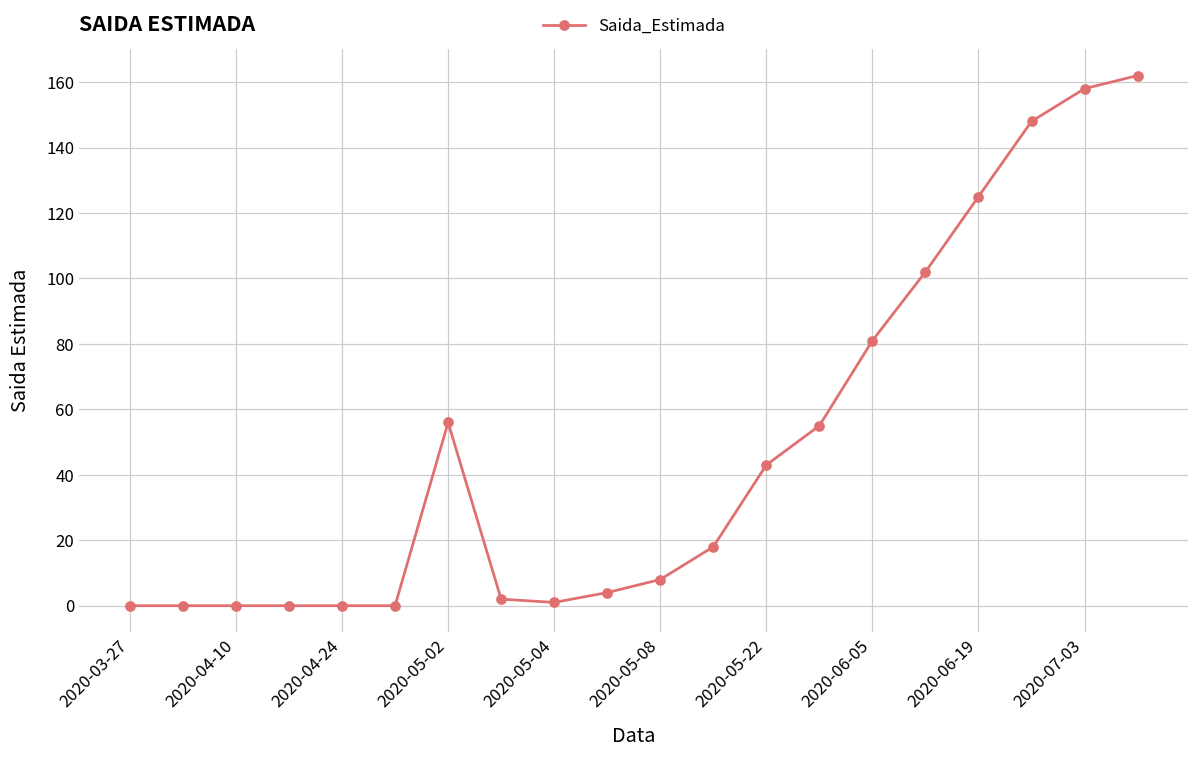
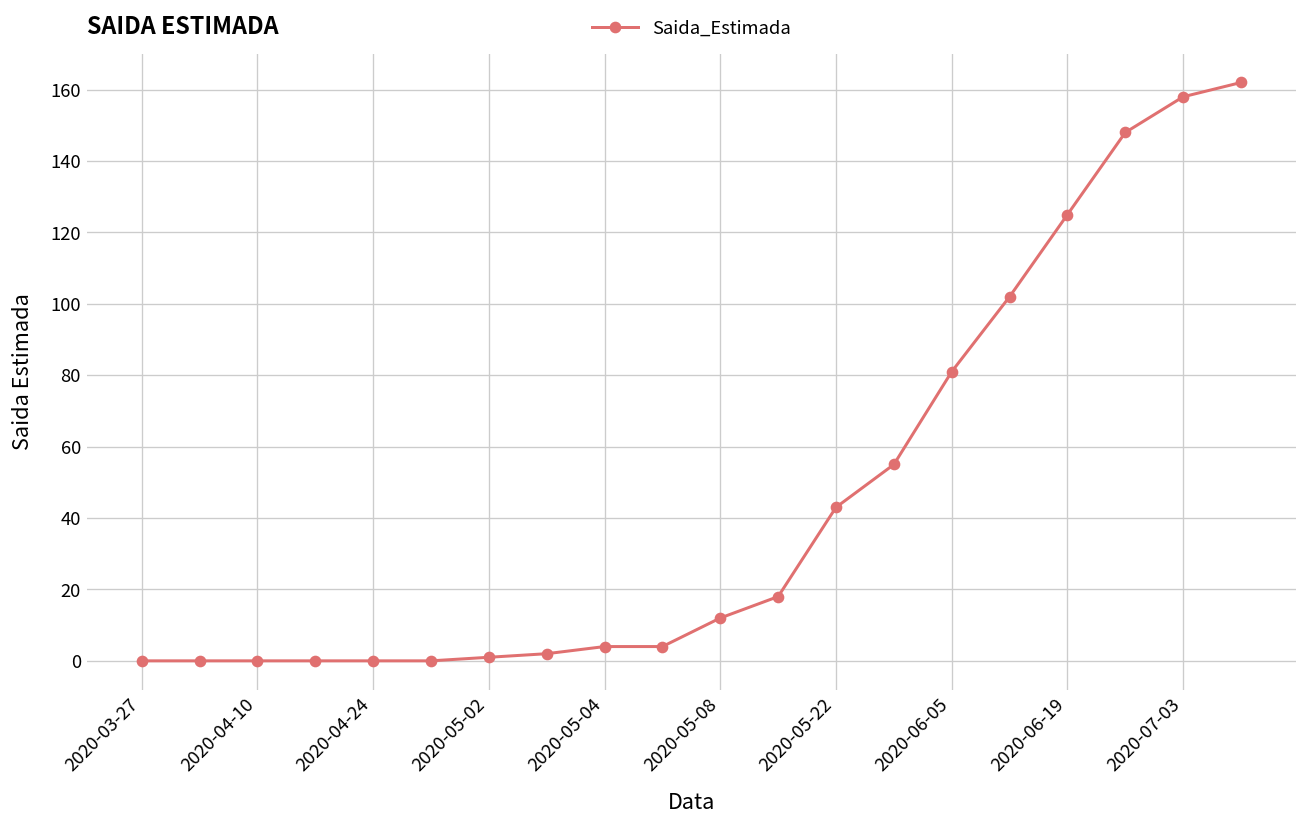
2020-05-02: 56 -> 1
2020-05-04: 1 -> 4
2020-05-08: 8 -> 12
